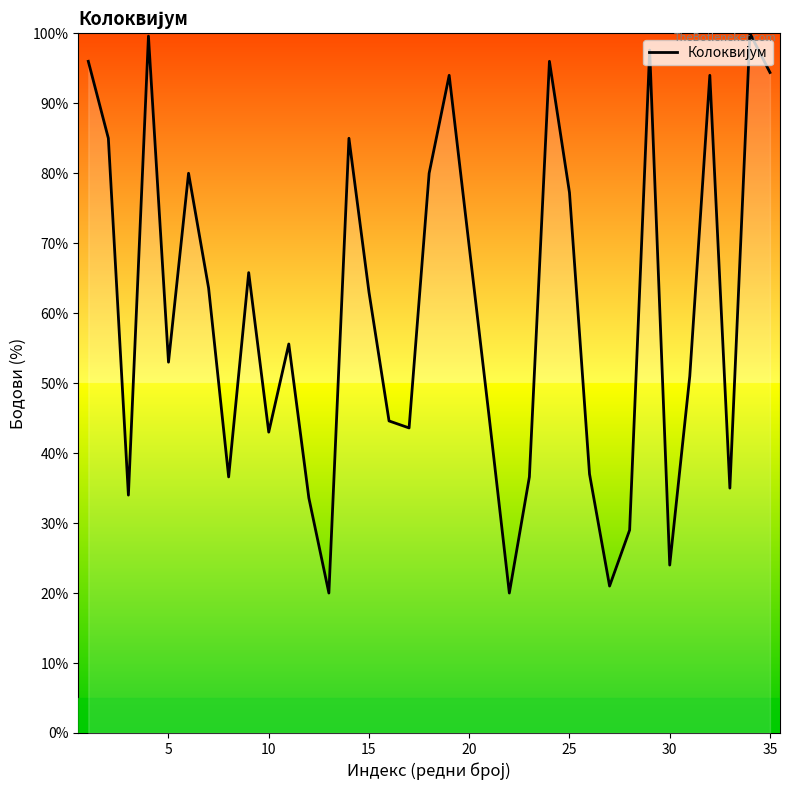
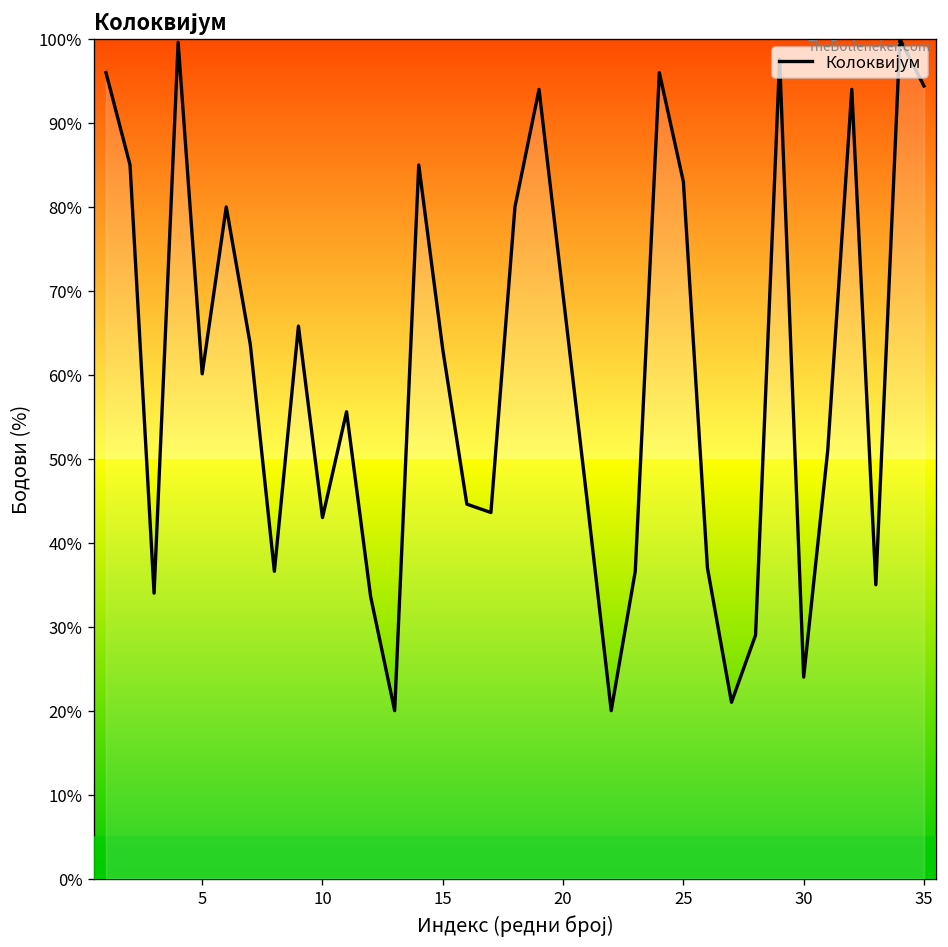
5: 53% -> 60%
25: 77% -> 83%
